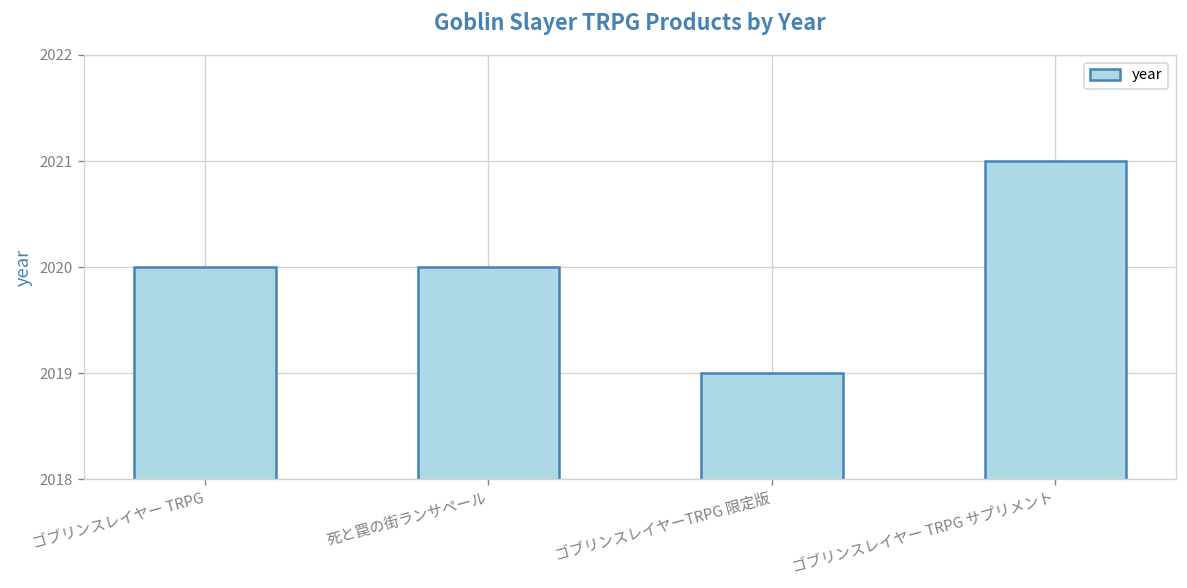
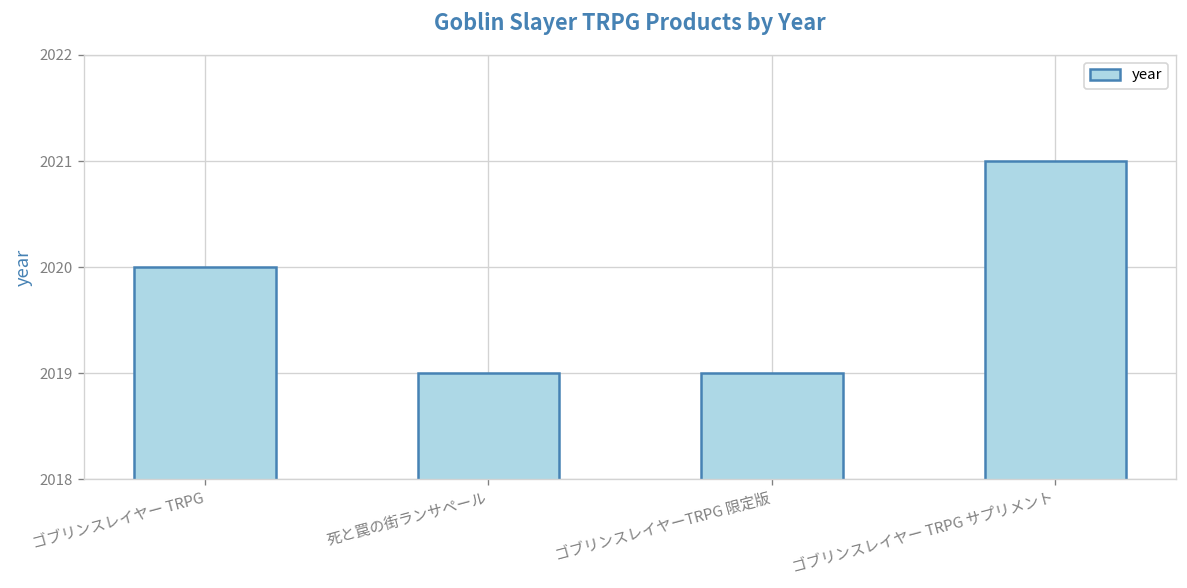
死と罠の街ランサペール: 2020 -> 2019
